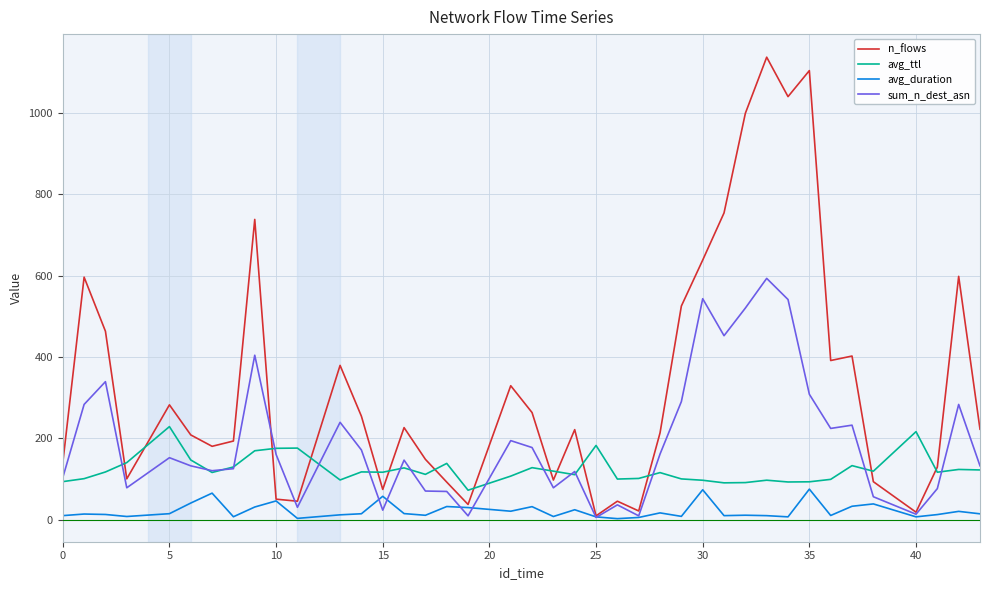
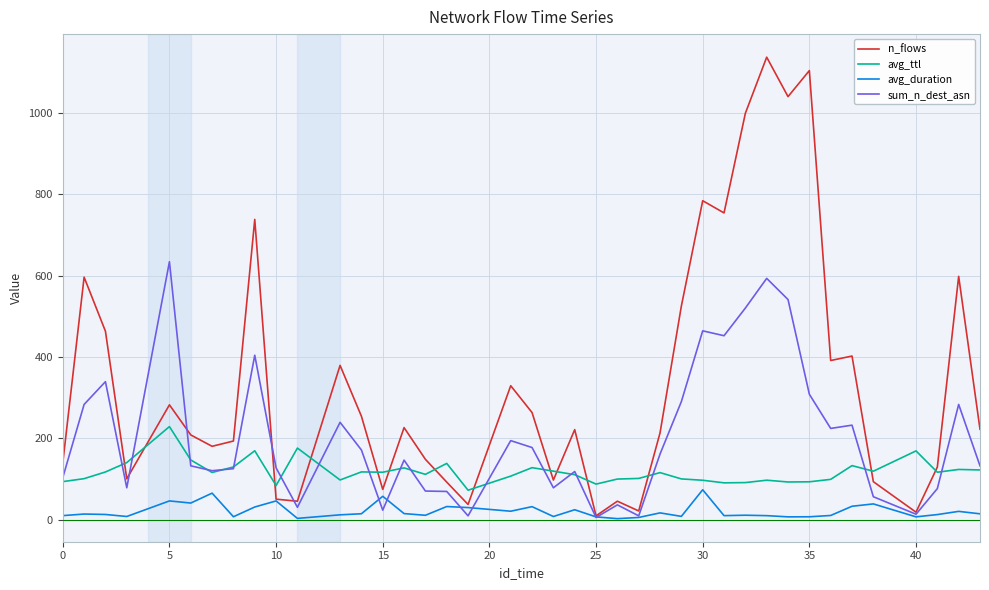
avg_duration, 5: 10 -> 50
sum_n_dest_asn, 5: 150 -> 630
avg_ttl, 10: 180 -> 80
sum_n_dest_asn, 10: 160 -> 130
avg_ttl, 25: 180 -> 90
n_flows, 30: 640 -> 780
sum_n_dest_asn, 30: 540 -> 460
avg_duration, 35: 70 -> 10
avg_ttl, 40: 220 -> 170
